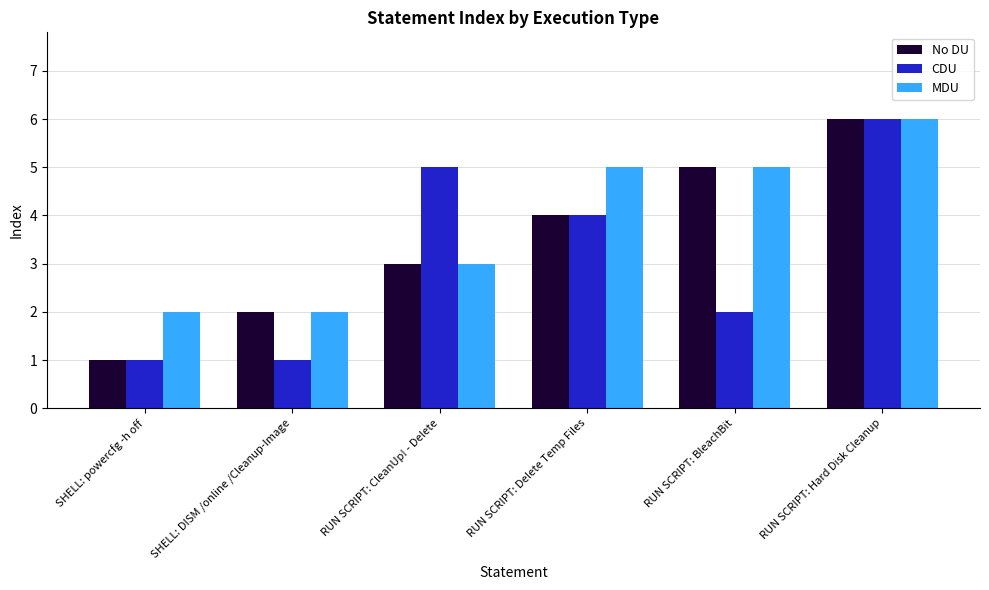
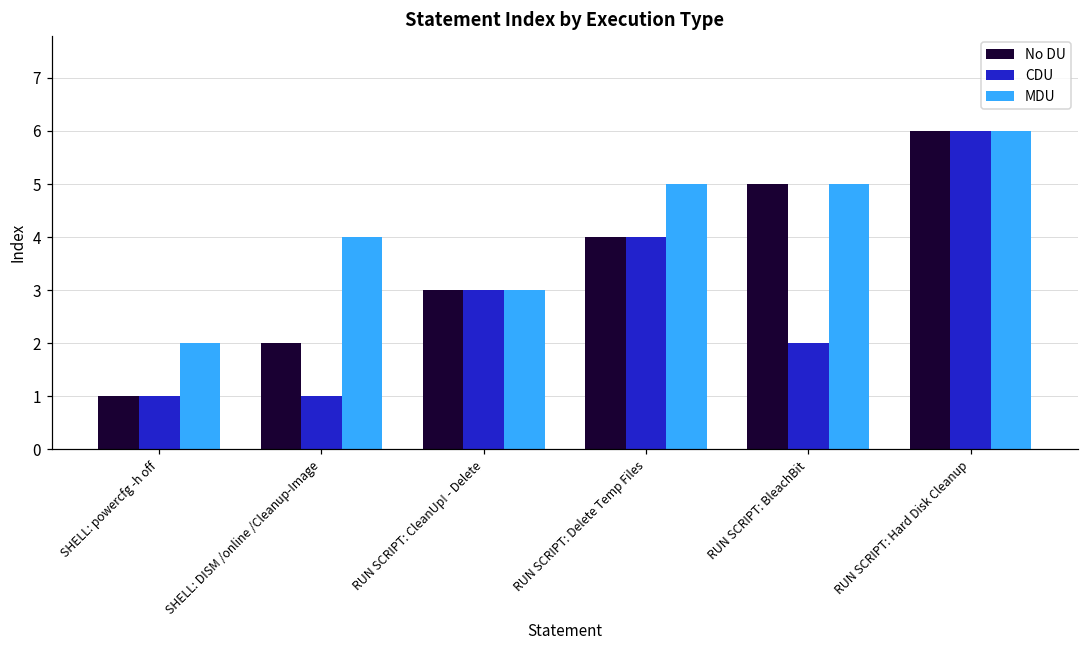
MDU, SHELL: DISM /online /Cleanup-Image: 2 -> 4
CDU, RUN SCRIPT: CleanUp! - Delete: 5 -> 3
